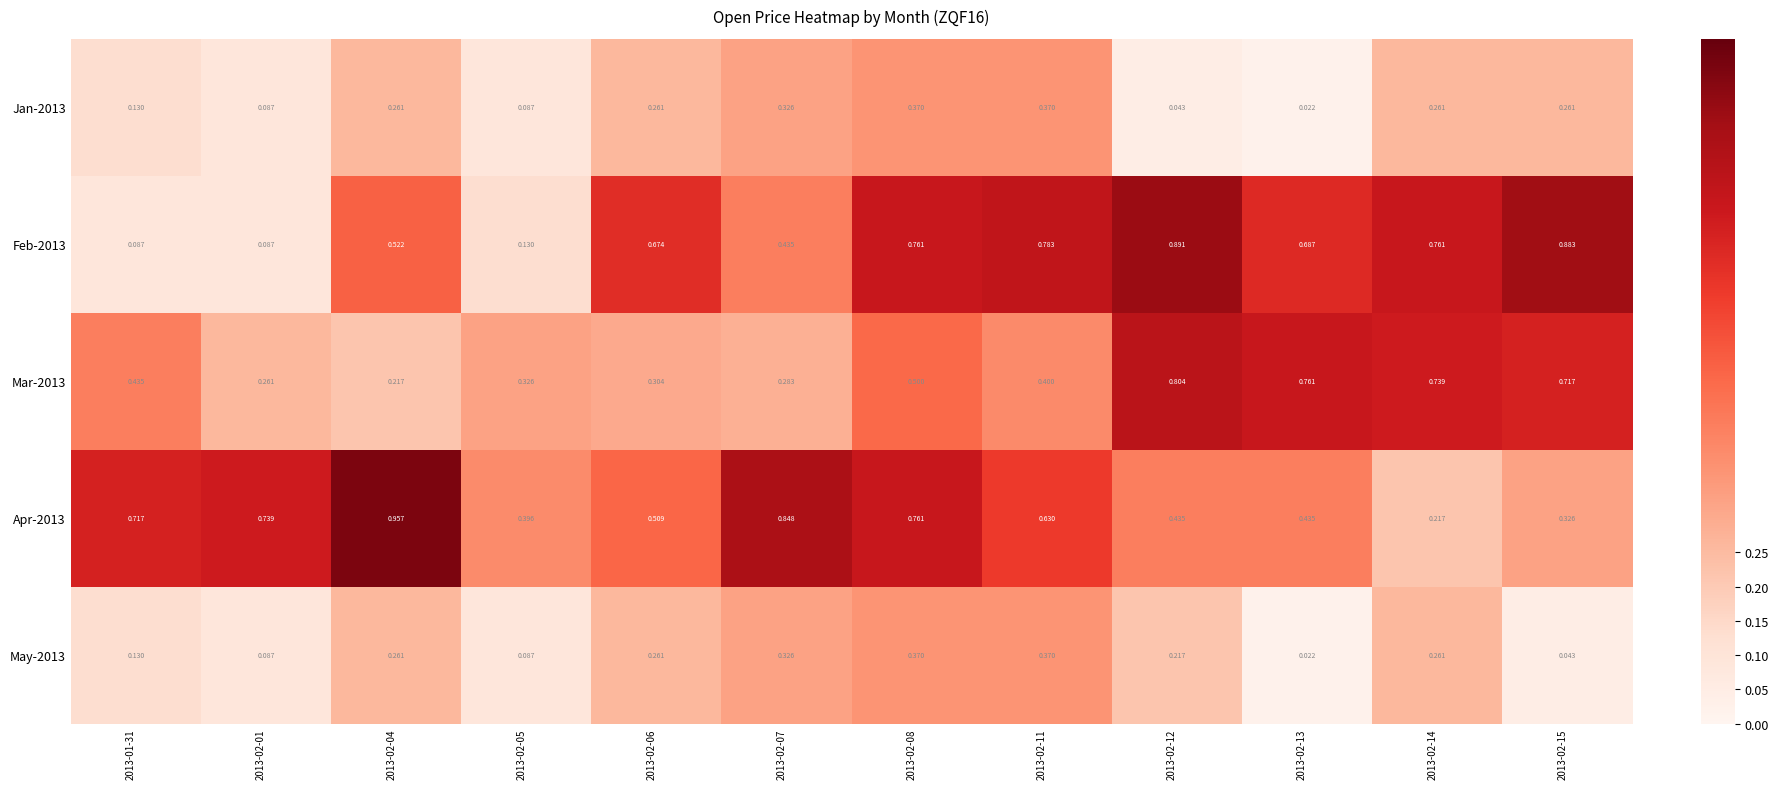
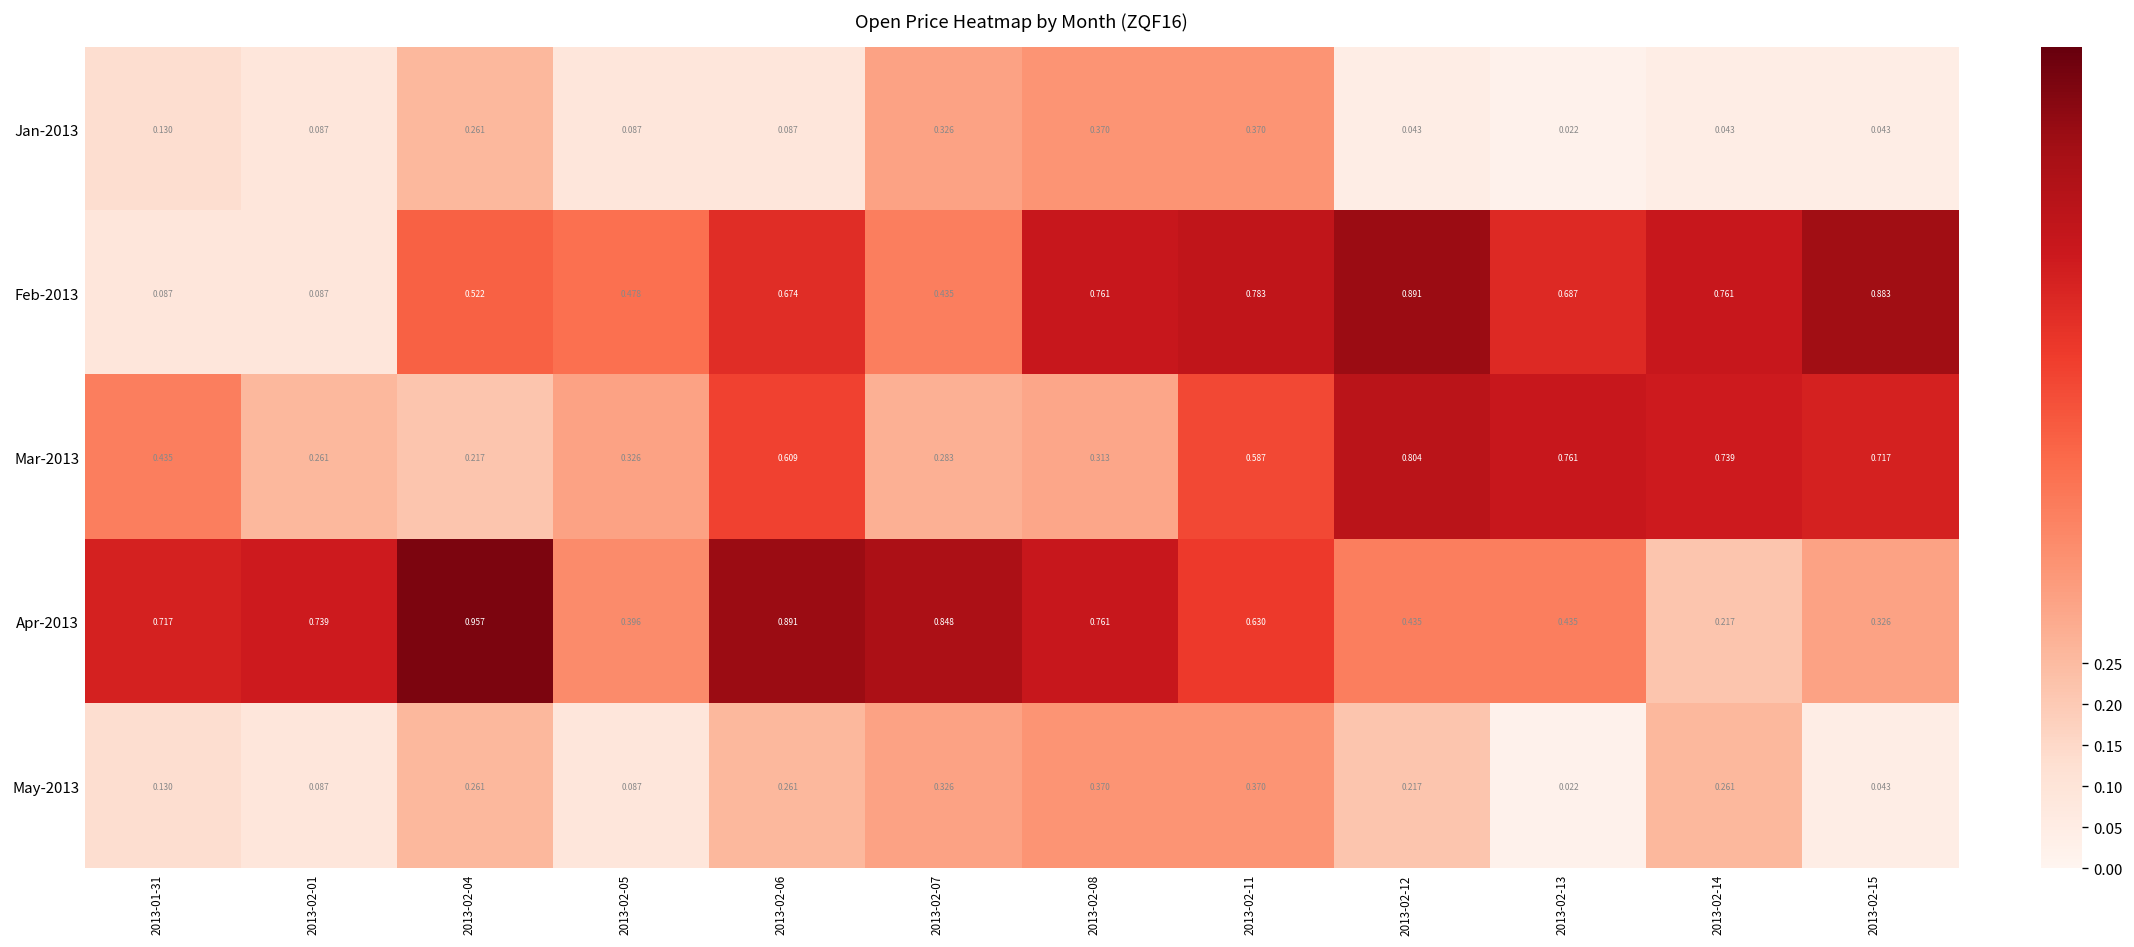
Jan-2013, 2013-02-06: 0.261 -> 0.087
Jan-2013, 2013-02-14: 0.261 -> 0.043
Jan-2013, 2013-02-15: 0.261 -> 0.043
Feb-2013, 2013-02-05: 0.130 -> 0.478
Mar-2013, 2013-02-06: 0.304 -> 0.609
Mar-2013, 2013-02-08: 0.500 -> 0.313
Mar-2013, 2013-02-11: 0.400 -> 0.587
Apr-2013, 2013-02-06: 0.509 -> 0.891
